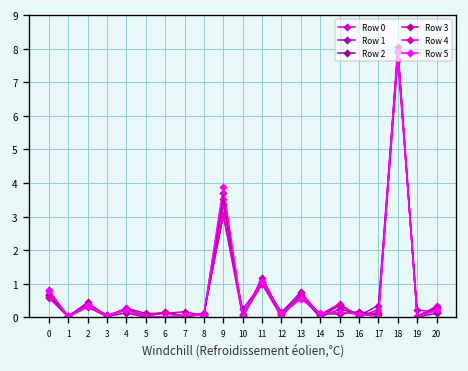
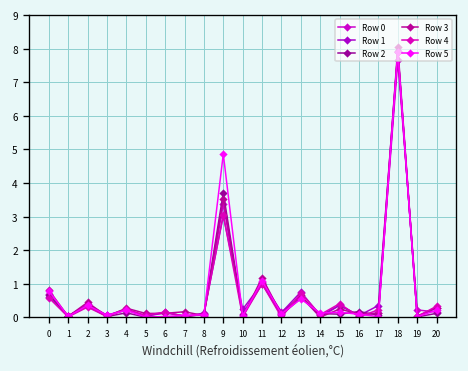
Row 5, 9: 3.9 -> 4.9
